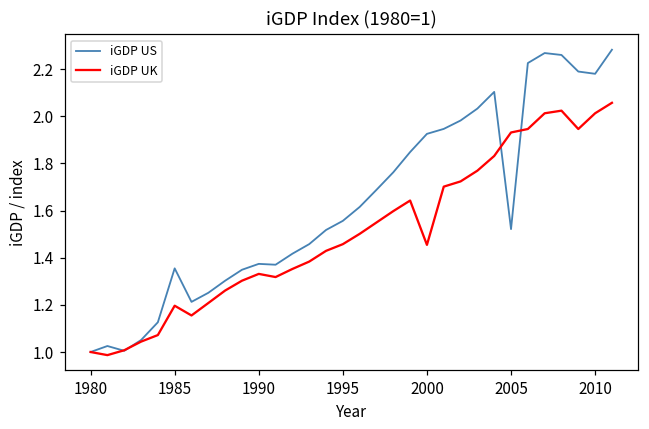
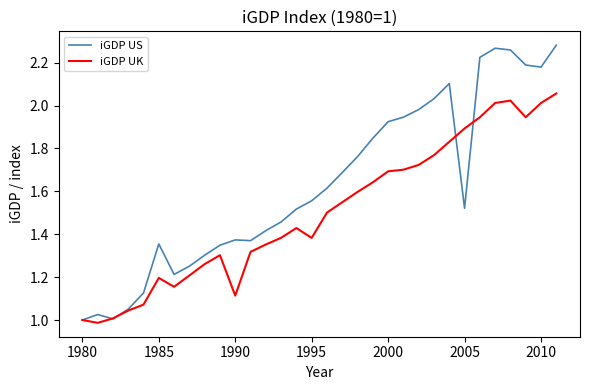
iGDP UK, 1990: 1.33 -> 1.11
iGDP UK, 1995: 1.46 -> 1.38
iGDP UK, 2000: 1.45 -> 1.69
iGDP UK, 2005: 1.93 -> 1.89
